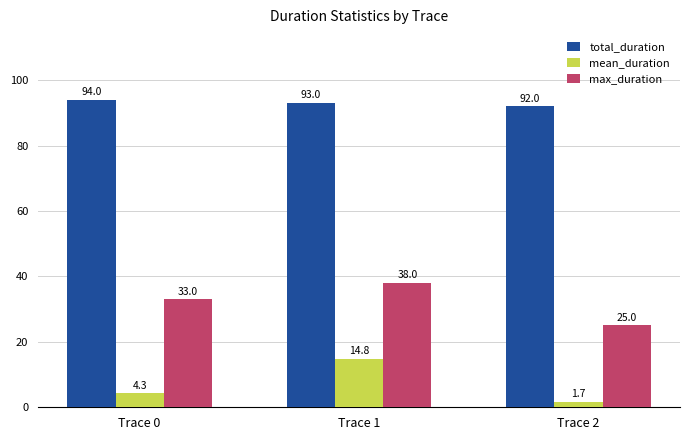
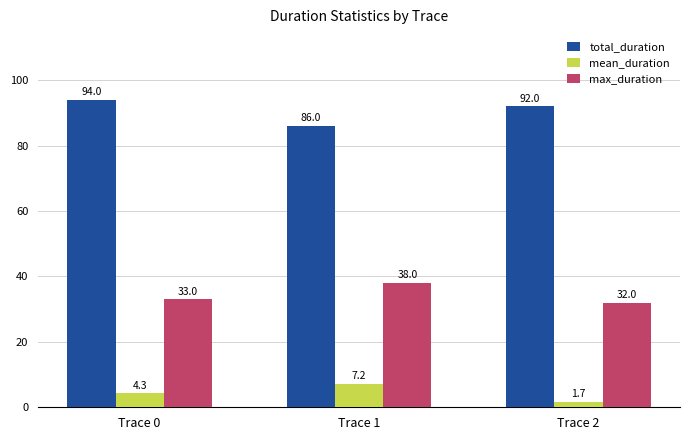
total_duration, Trace 1: 93.0 -> 86.0
mean_duration, Trace 1: 14.8 -> 7.2
max_duration, Trace 2: 25.0 -> 32.0
